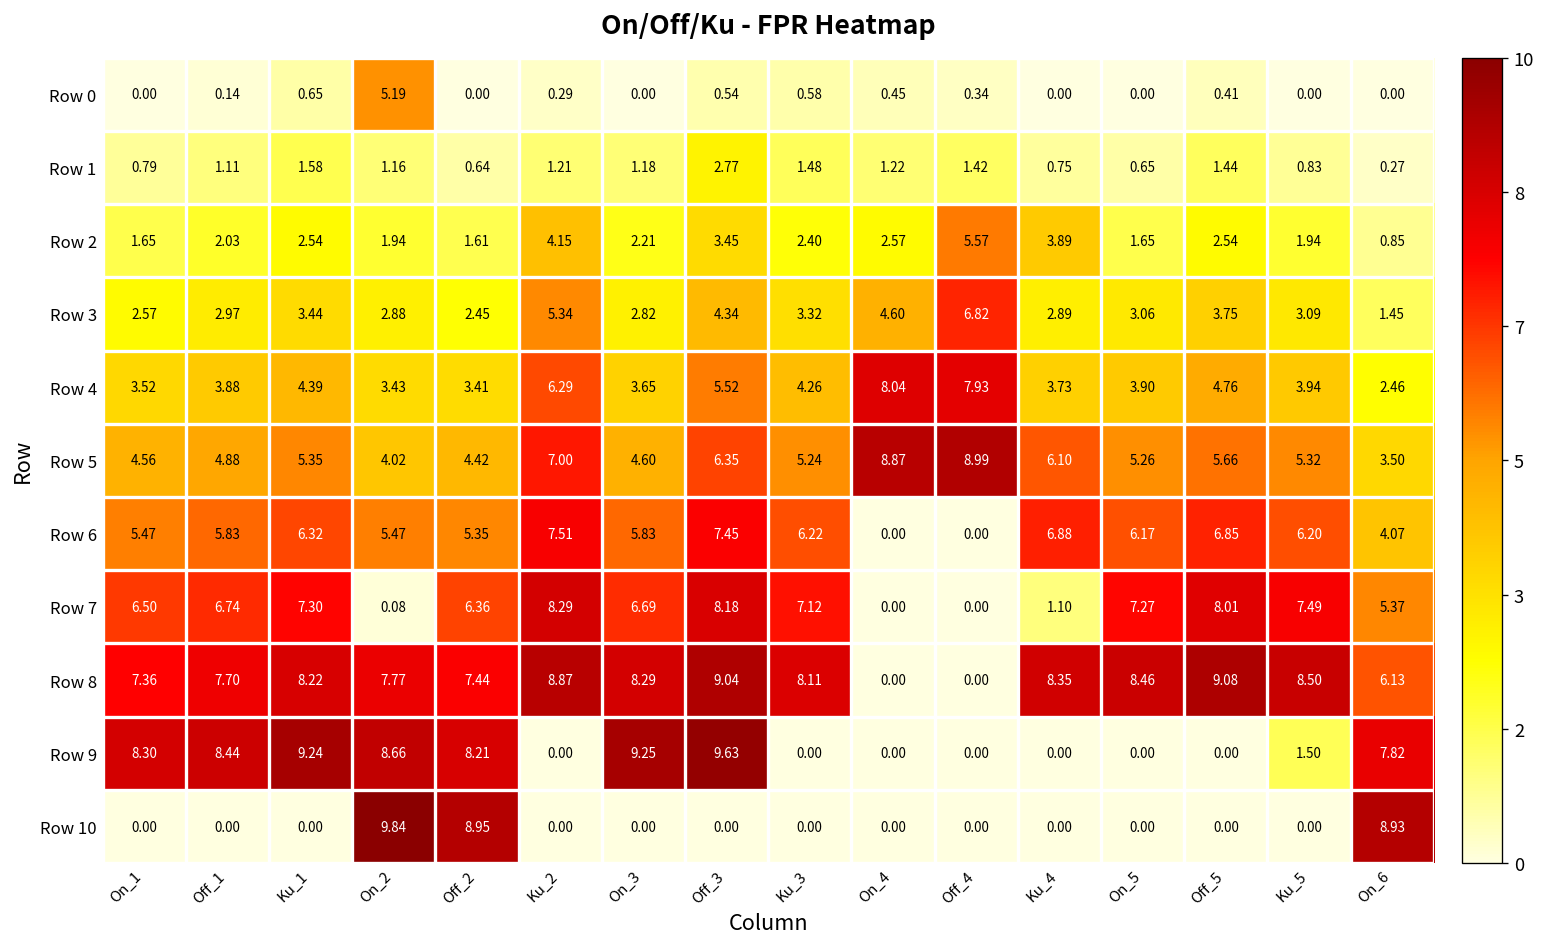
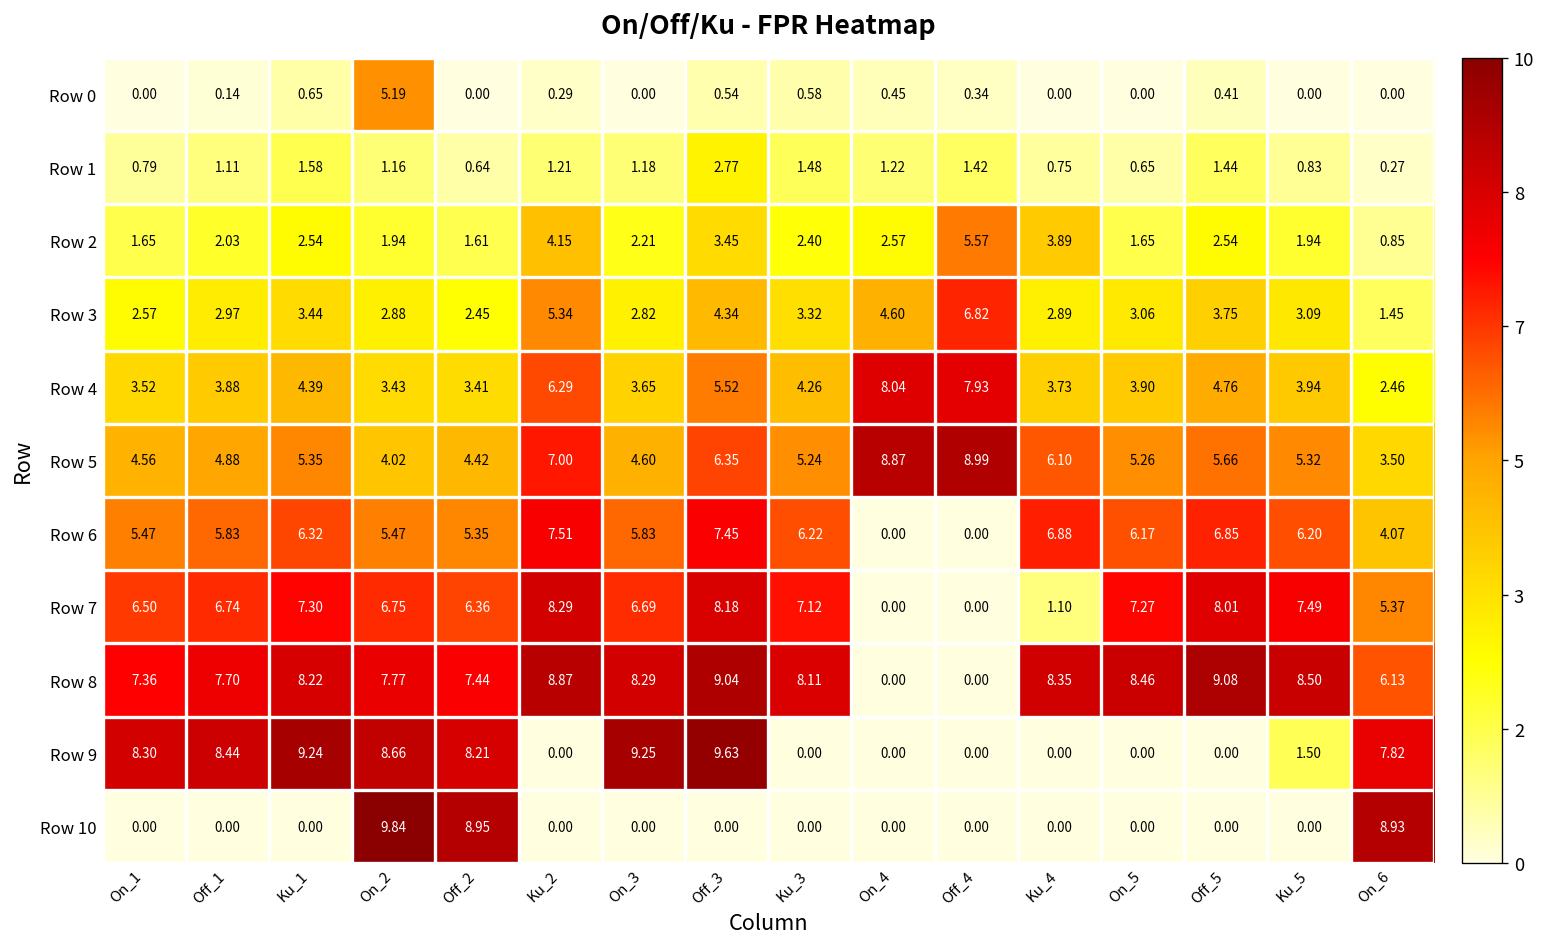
Row 7, On_2: 0.08 -> 6.75
